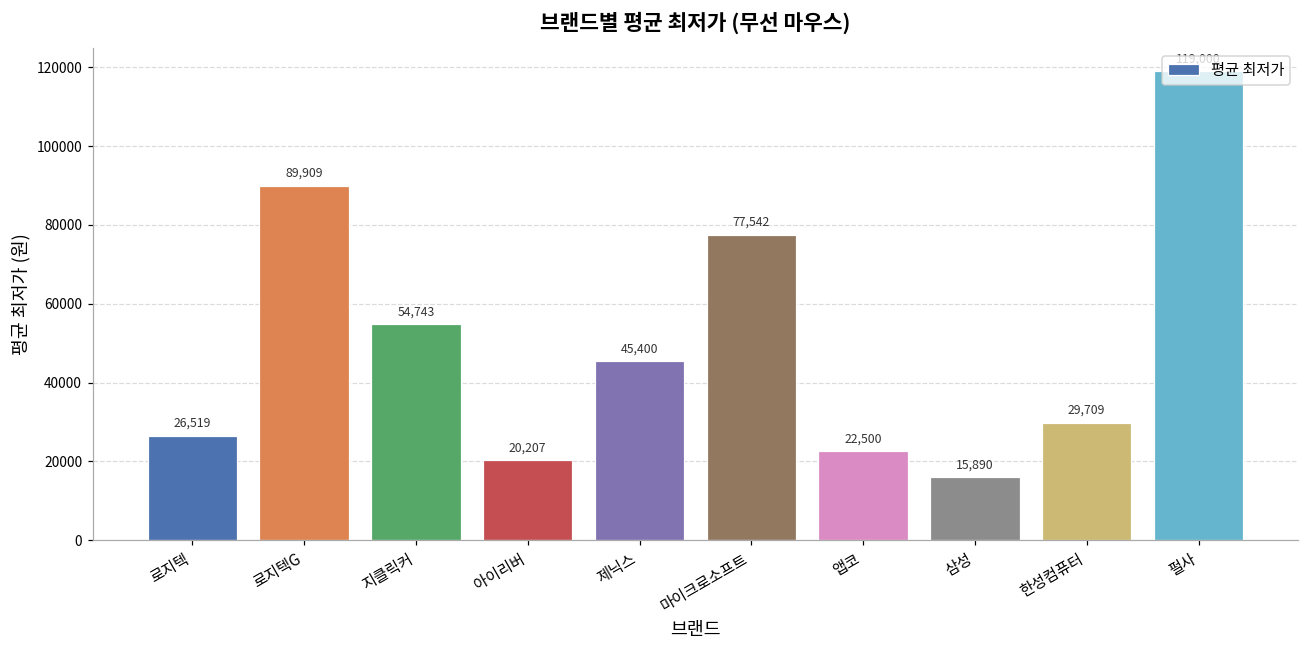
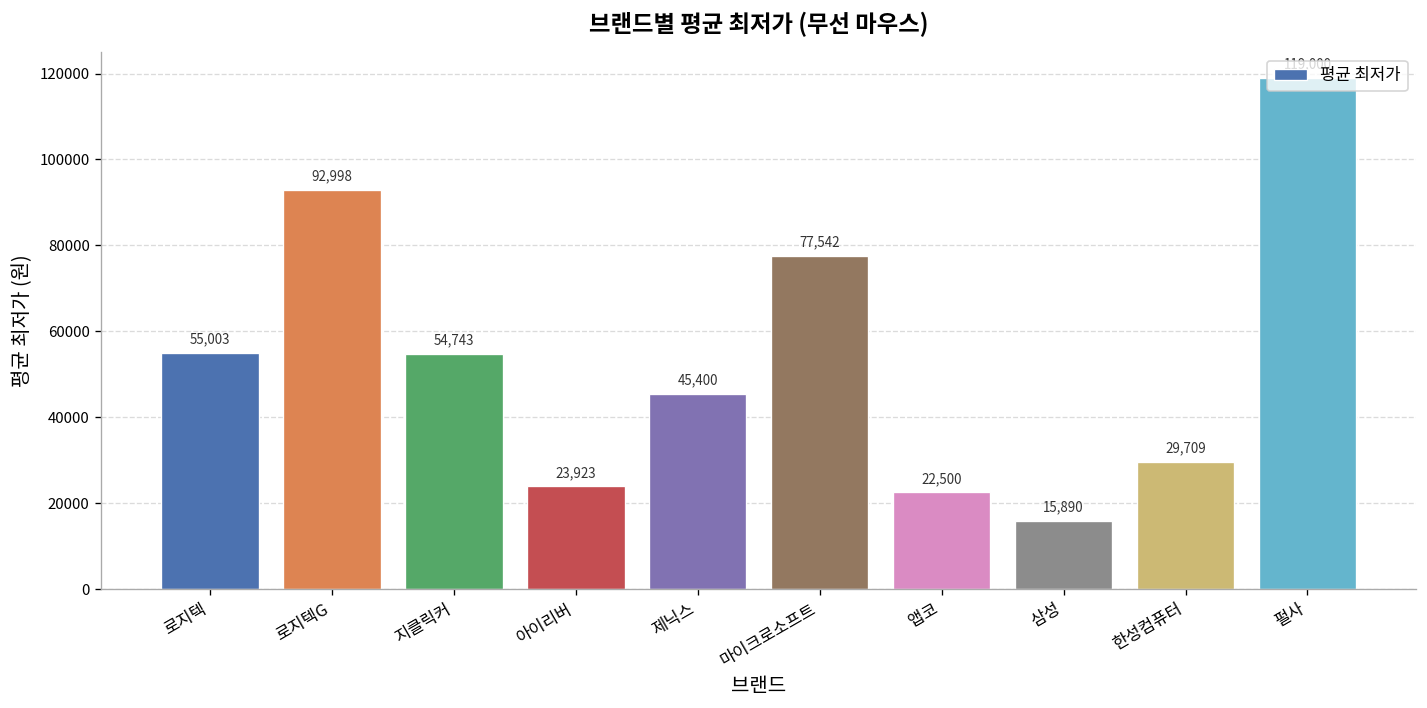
로지텍: 26,519 -> 55,003
로지텍G: 89,909 -> 92,998
아이리버: 20,207 -> 23,923
